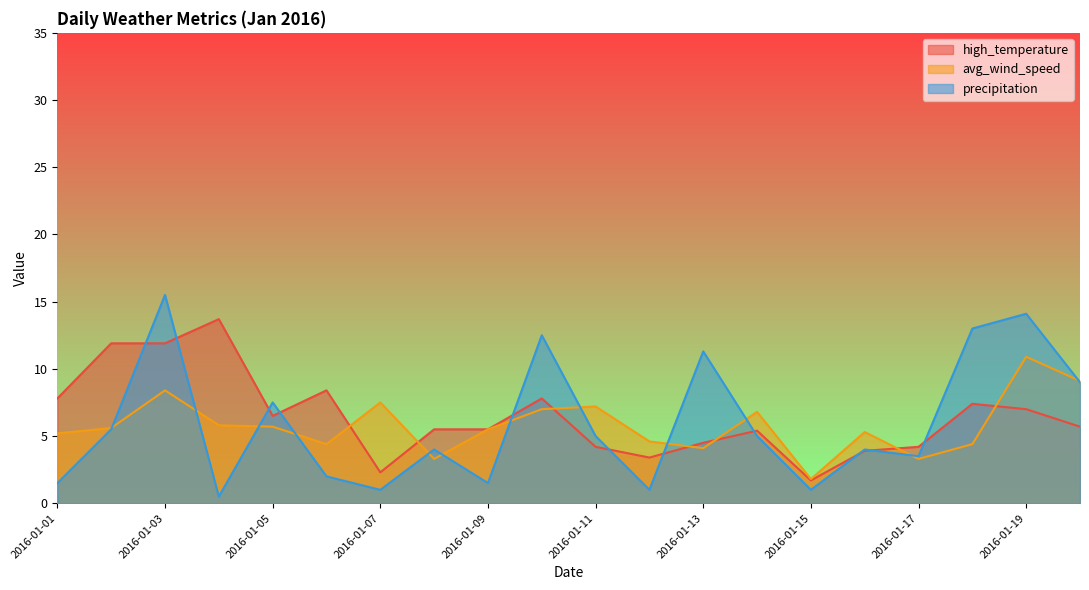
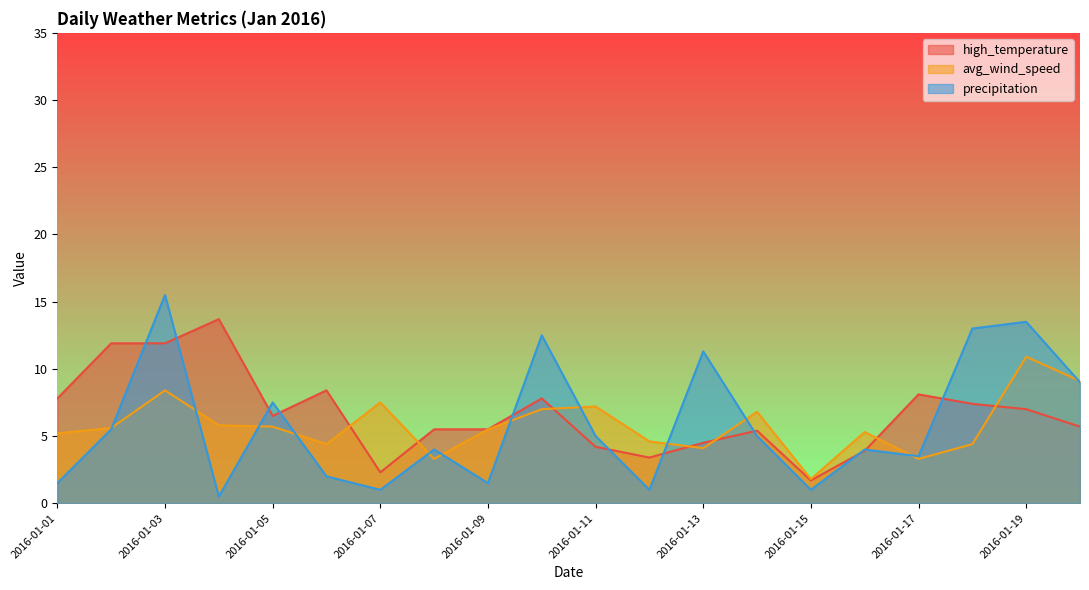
high_temperature, 2016-01-17: 4.2 -> 8.1
precipitation, 2016-01-19: 14.1 -> 13.5
